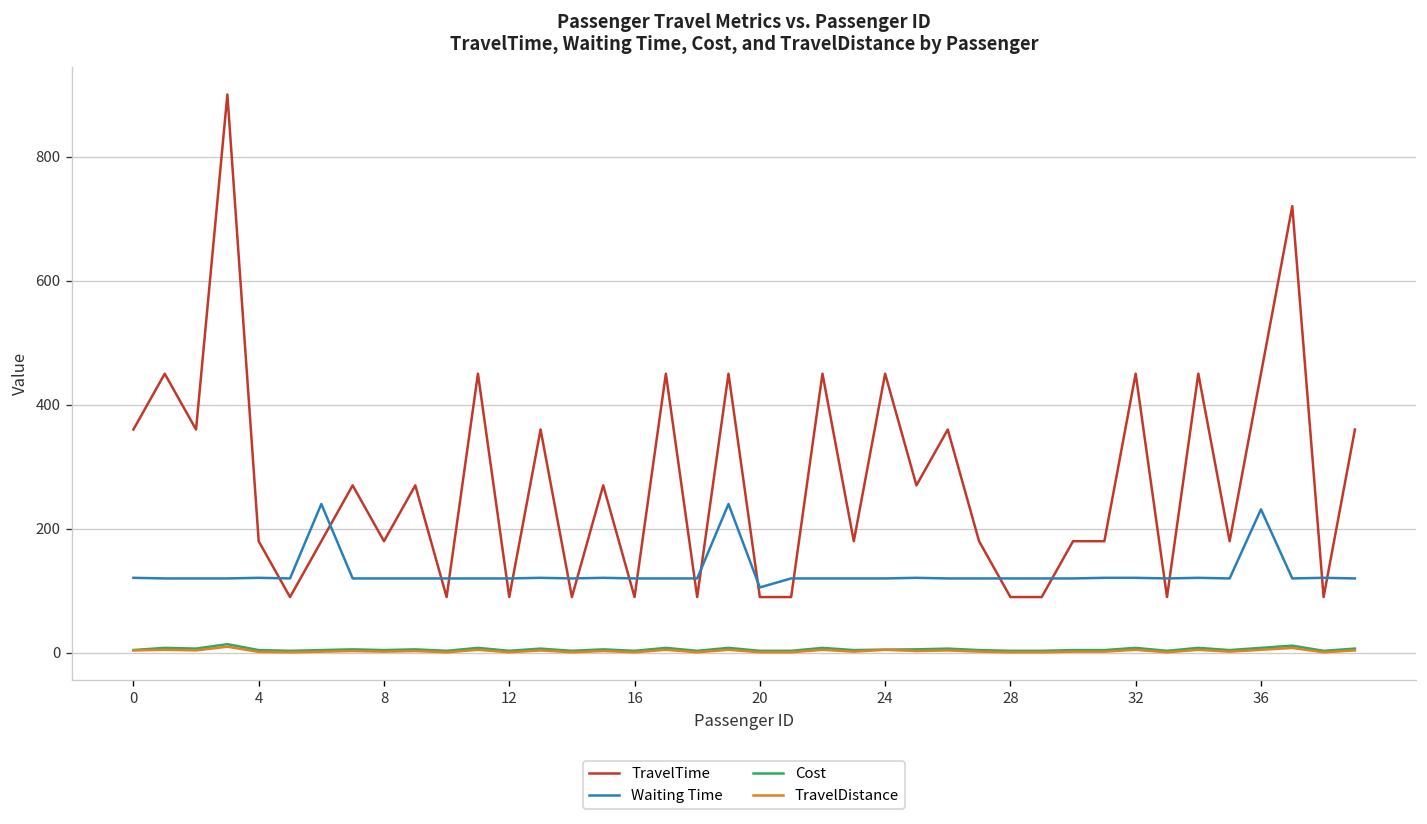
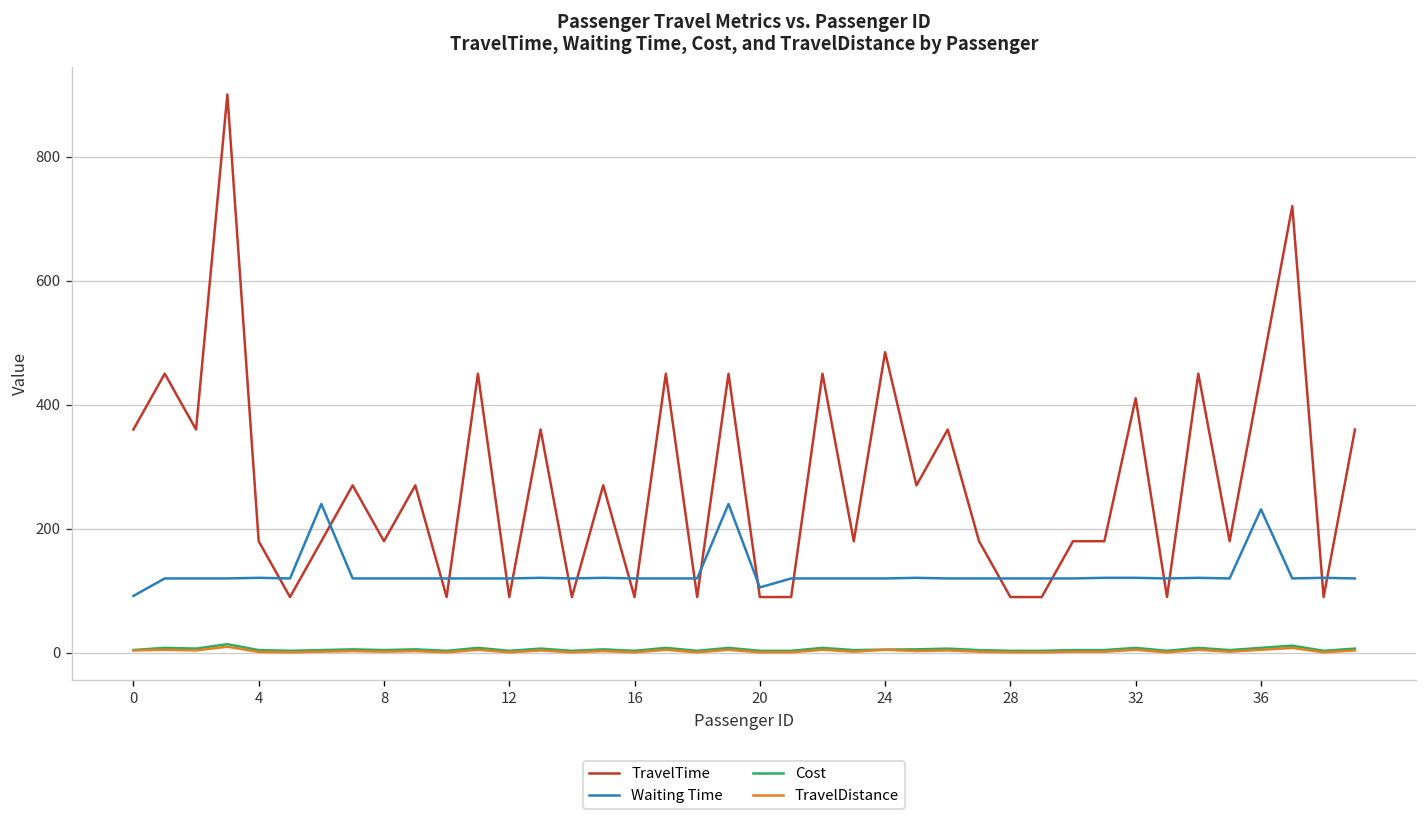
Waiting Time, 0: 120 -> 90
TravelTime, 24: 450 -> 480
TravelTime, 32: 450 -> 410
